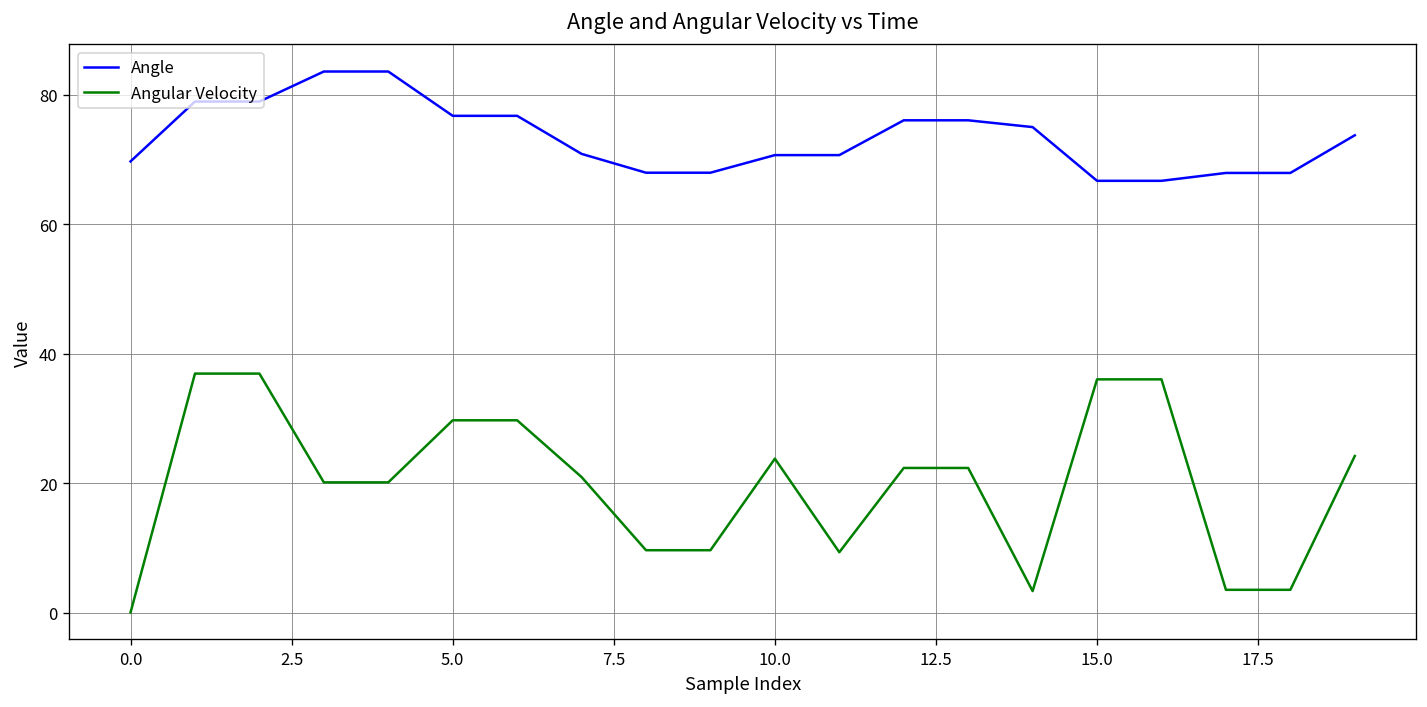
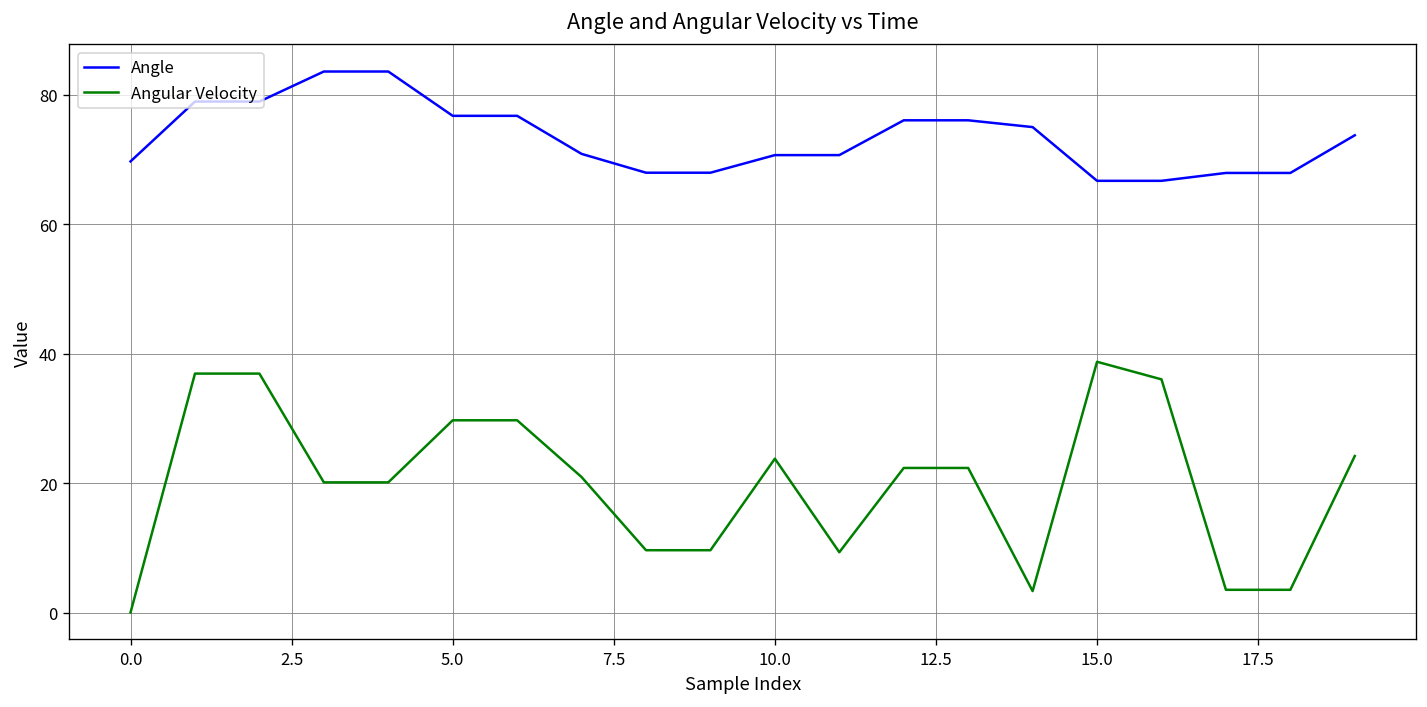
Angular Velocity, 15.0: 36 -> 39
